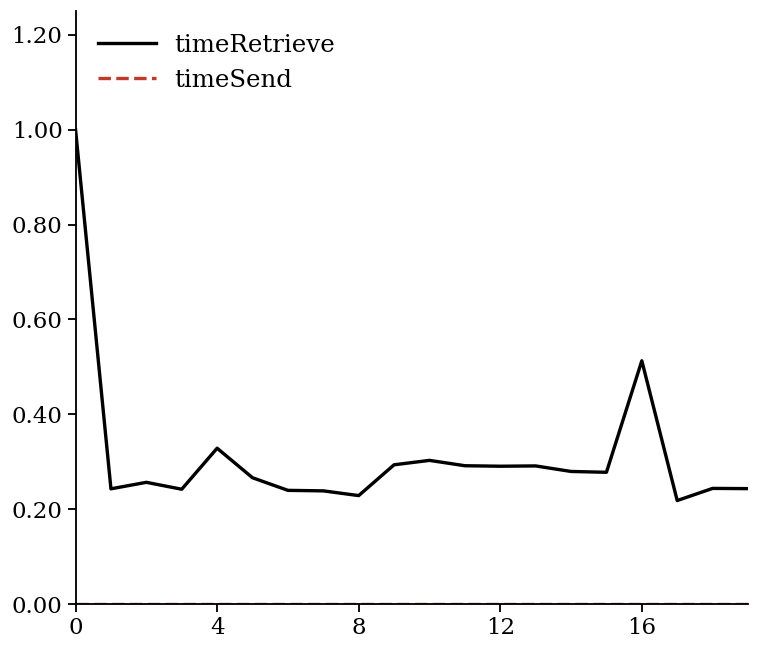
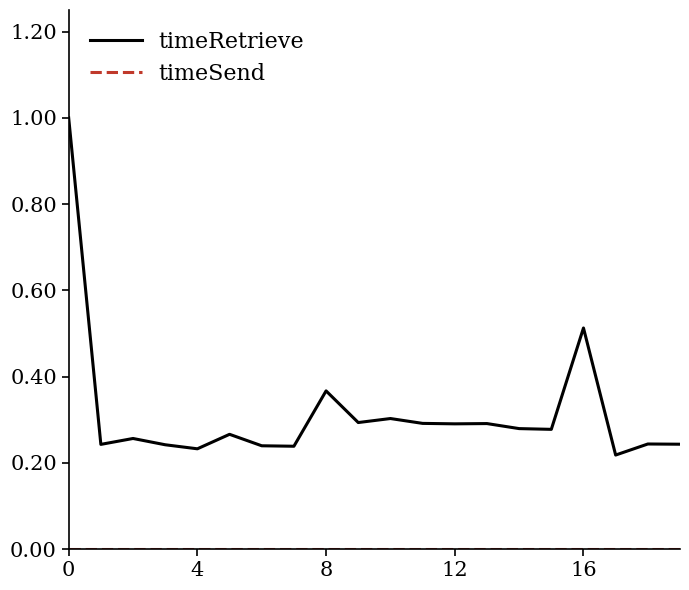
timeRetrieve, 4: 0.33 -> 0.23
timeRetrieve, 8: 0.23 -> 0.37
